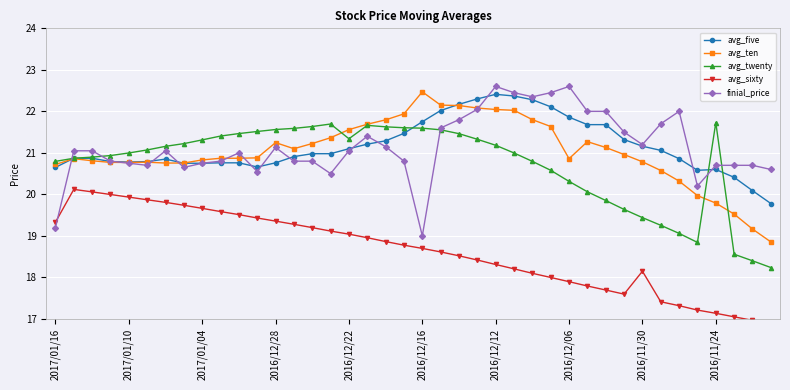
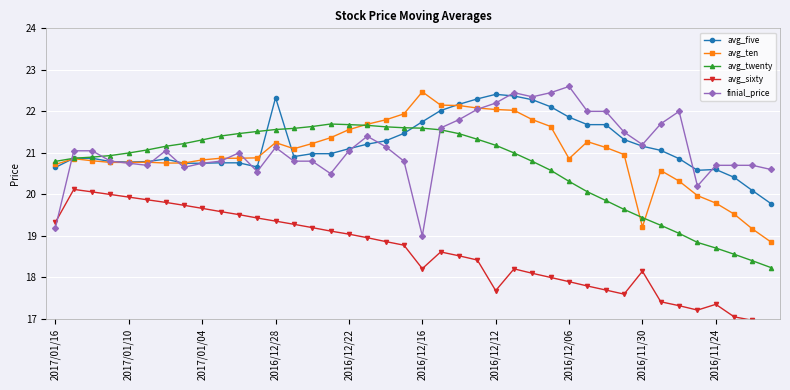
avg_five, 2016/12/28: 20.8 -> 22.3
avg_twenty, 2016/12/22: 21.3 -> 21.7
avg_sixty, 2016/12/16: 18.7 -> 18.2
avg_sixty, 2016/12/12: 18.3 -> 17.7
finial_price, 2016/12/12: 22.6 -> 22.2
avg_ten, 2016/11/30: 20.8 -> 19.2
avg_twenty, 2016/11/24: 21.7 -> 18.7
avg_sixty, 2016/11/24: 17.1 -> 17.4
